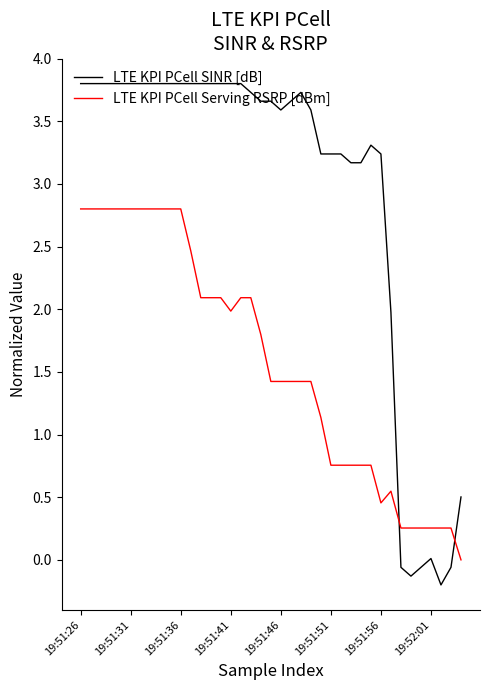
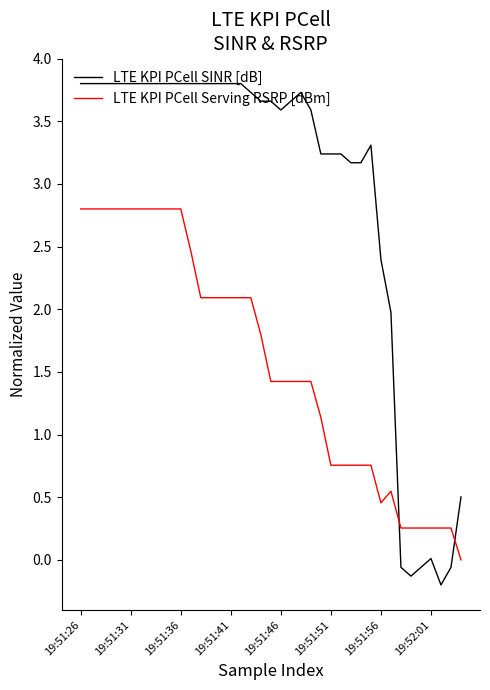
LTE KPI PCell Serving RSRP [dBm], 19:51:41: 1.98 -> 2.09
LTE KPI PCell SINR [dB], 19:51:56: 3.24 -> 2.40
